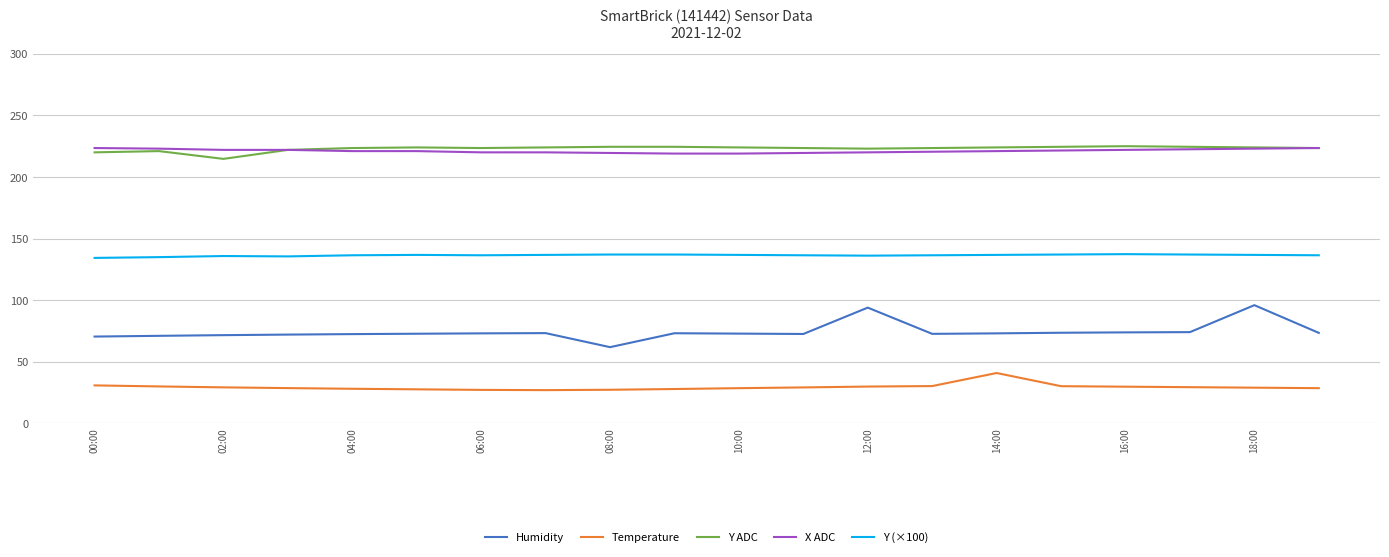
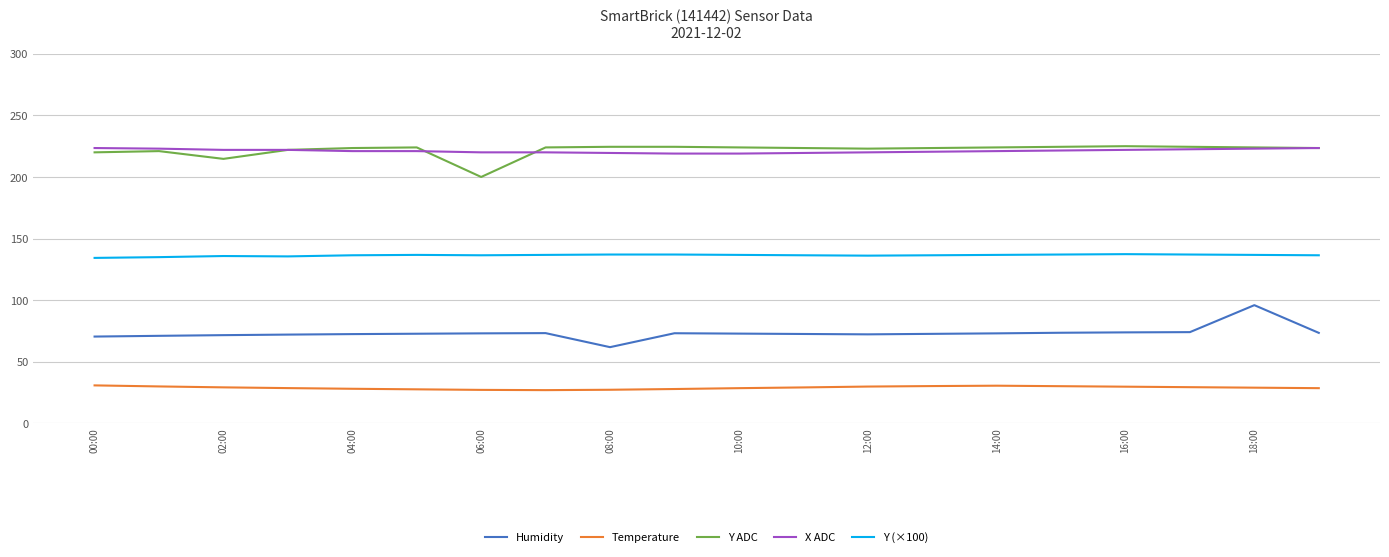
Y ADC, 06:00: 224 -> 200
Humidity, 12:00: 94 -> 72
Temperature, 14:00: 41 -> 31
